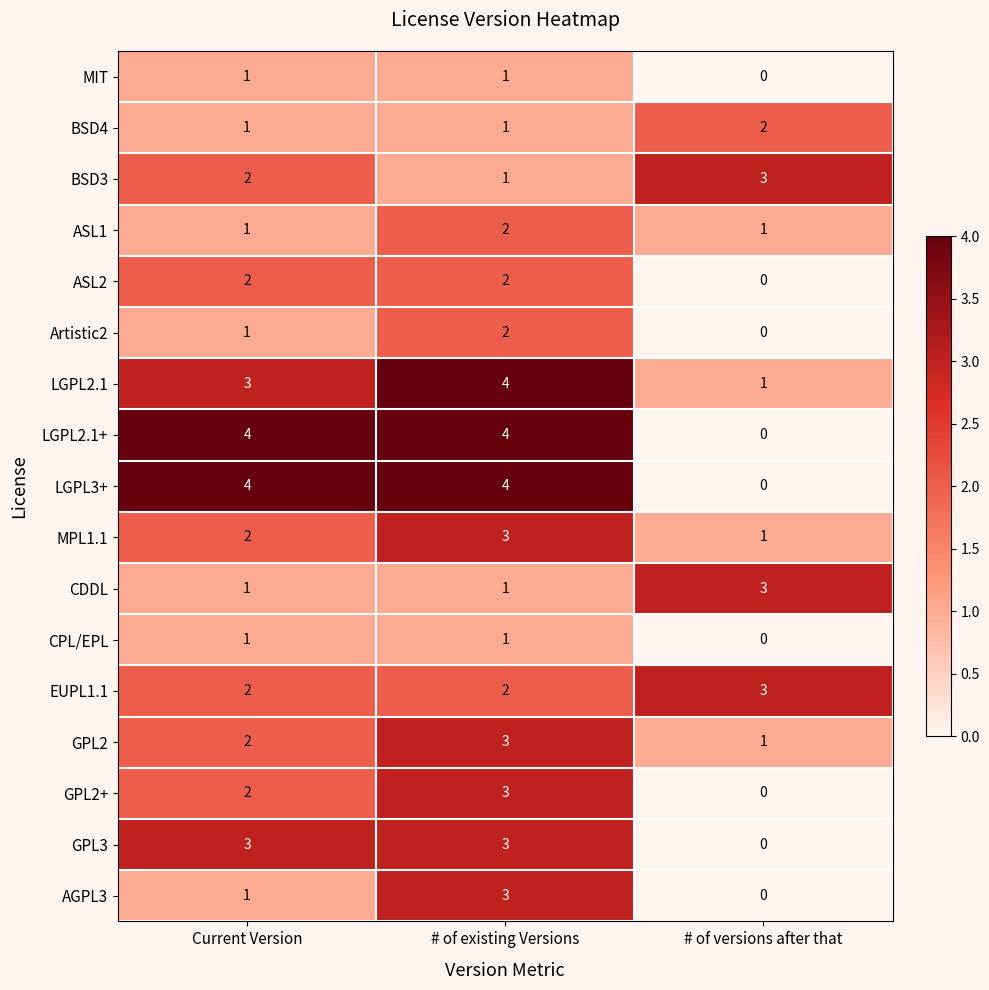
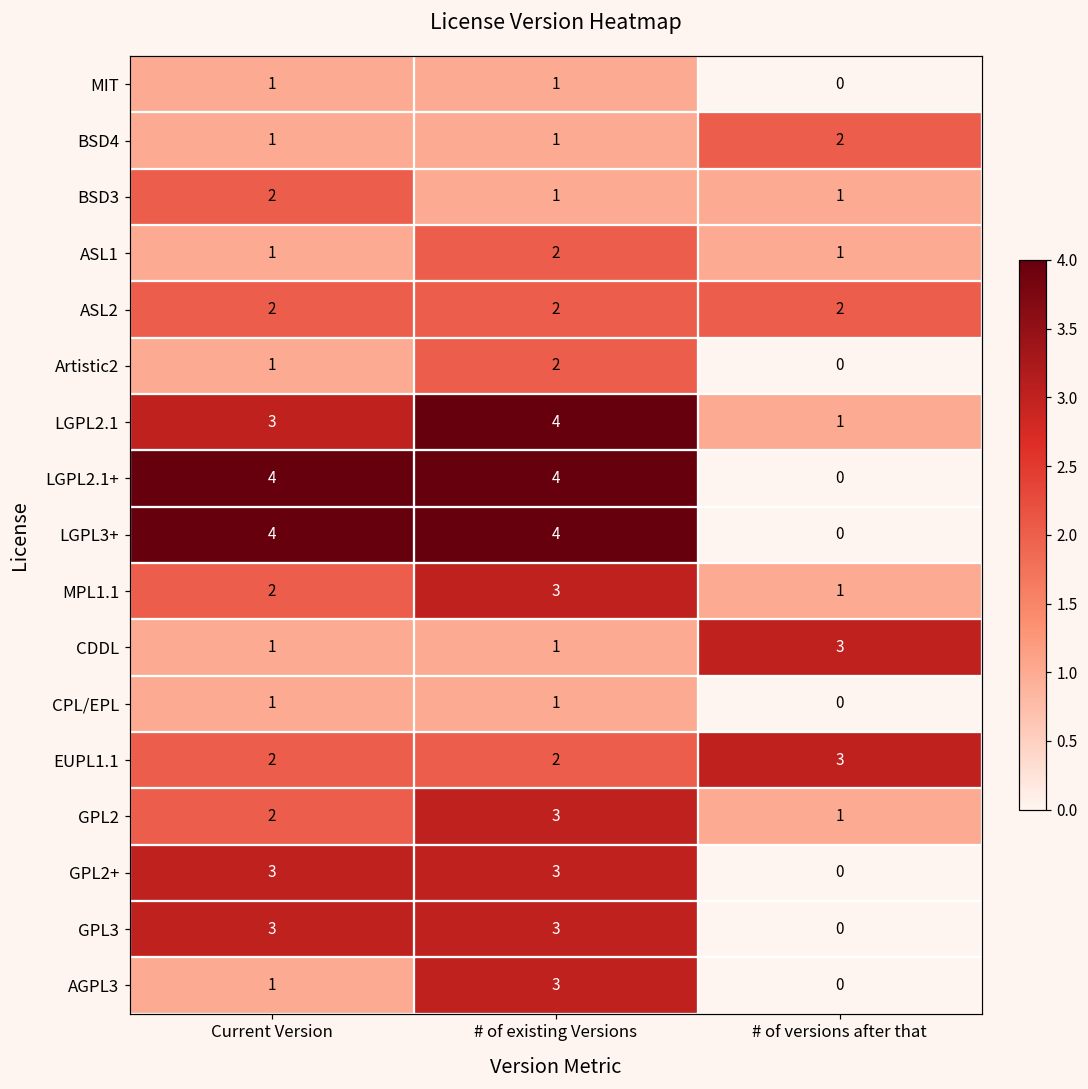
BSD3, # of versions after that: 3 -> 1
ASL2, # of versions after that: 0 -> 2
GPL2+, Current Version: 2 -> 3
